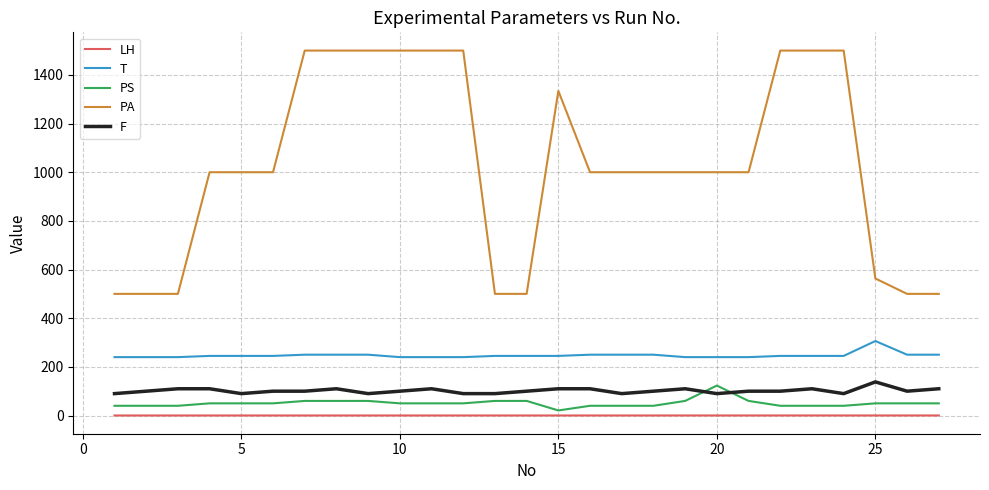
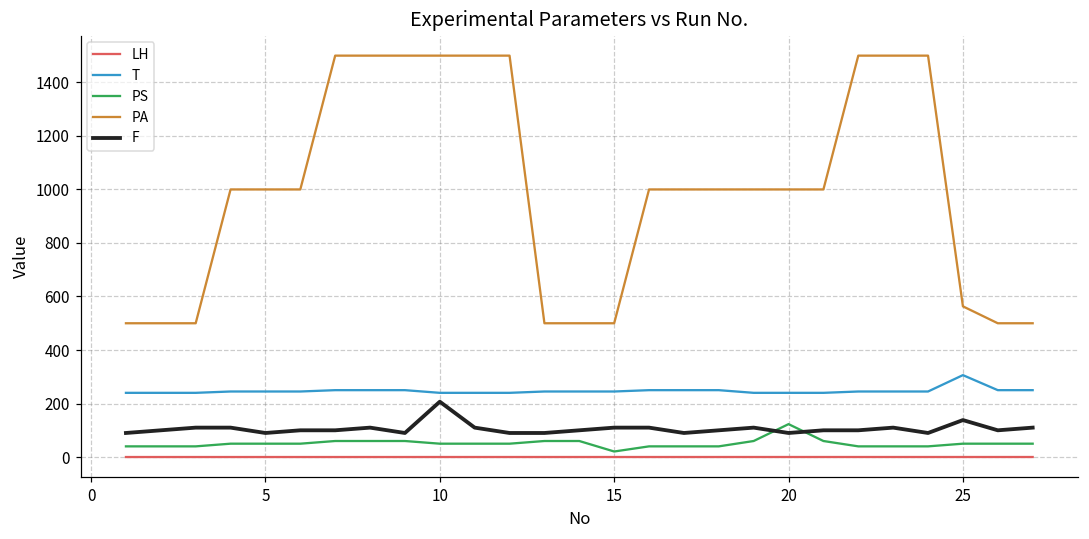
F, 10: 100 -> 210
PA, 15: 1330 -> 500
